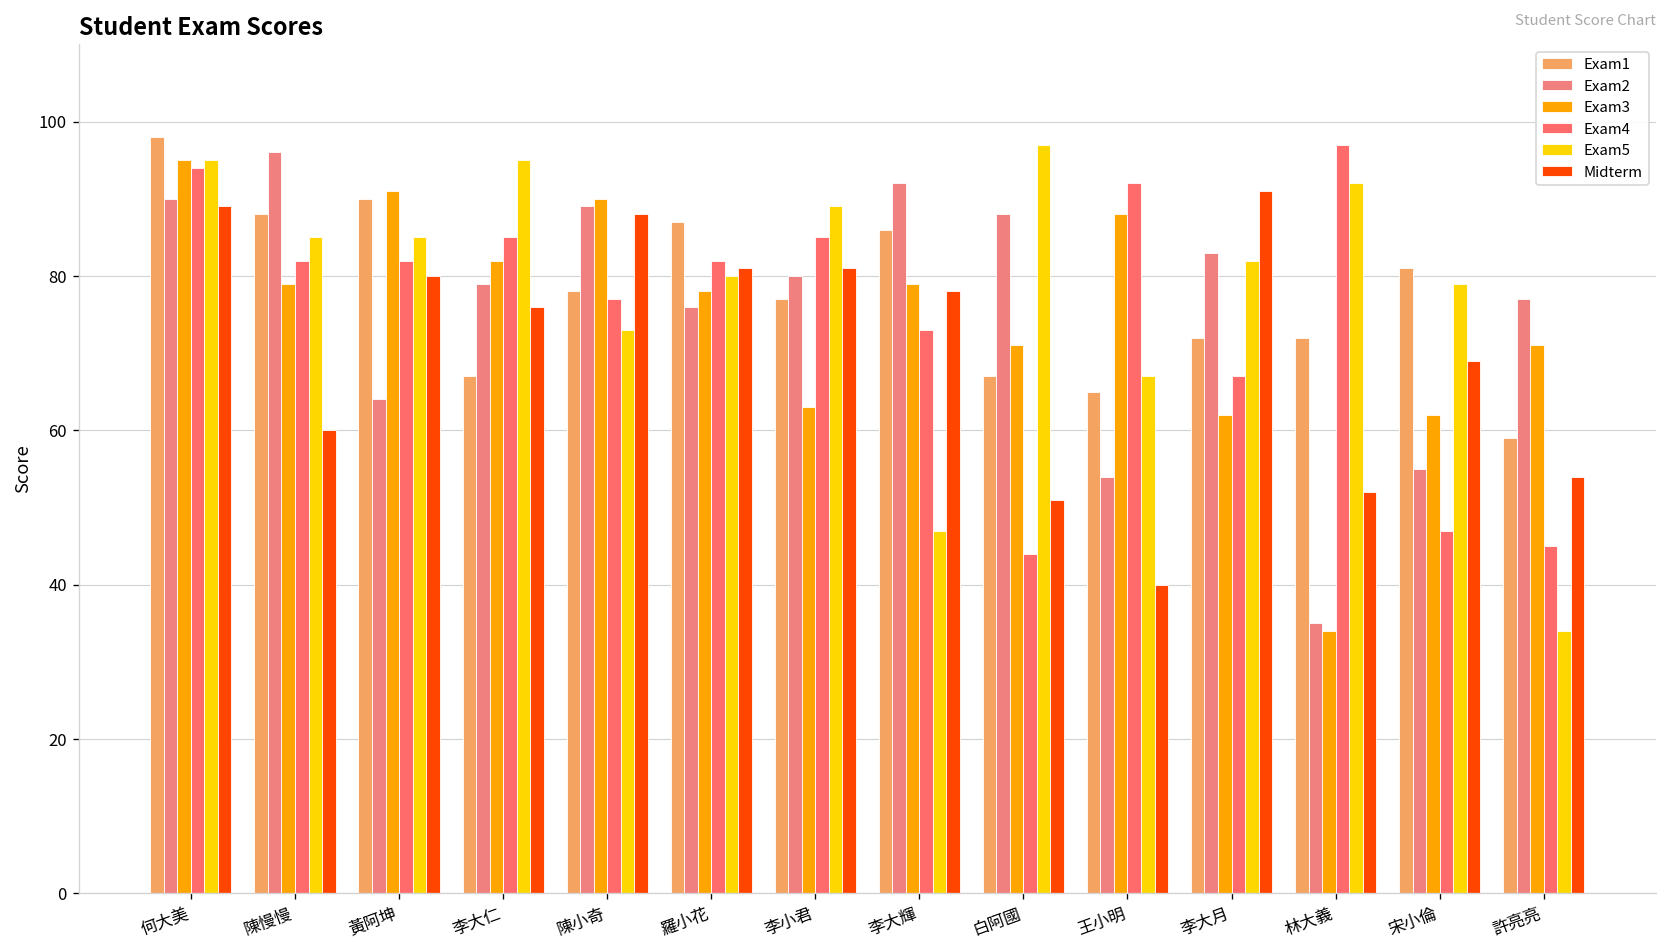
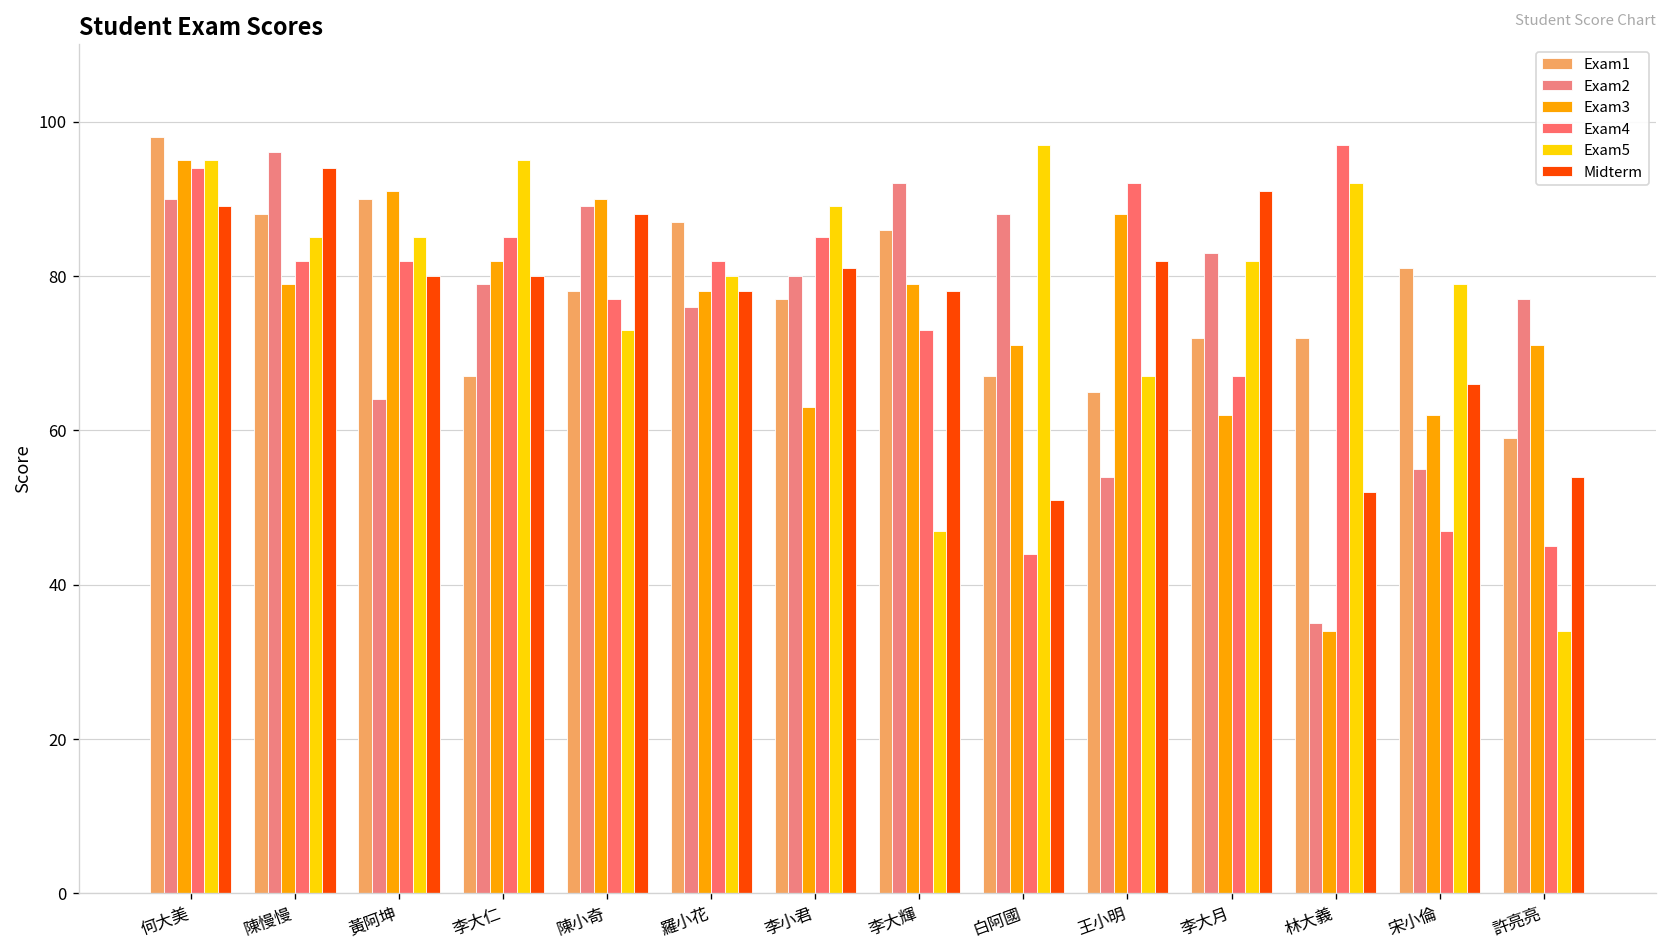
Midterm, 陳慢慢: 60 -> 94
Midterm, 李大仁: 76 -> 80
Midterm, 羅小花: 81 -> 78
Midterm, 王小明: 40 -> 82
Midterm, 宋小倫: 69 -> 66
